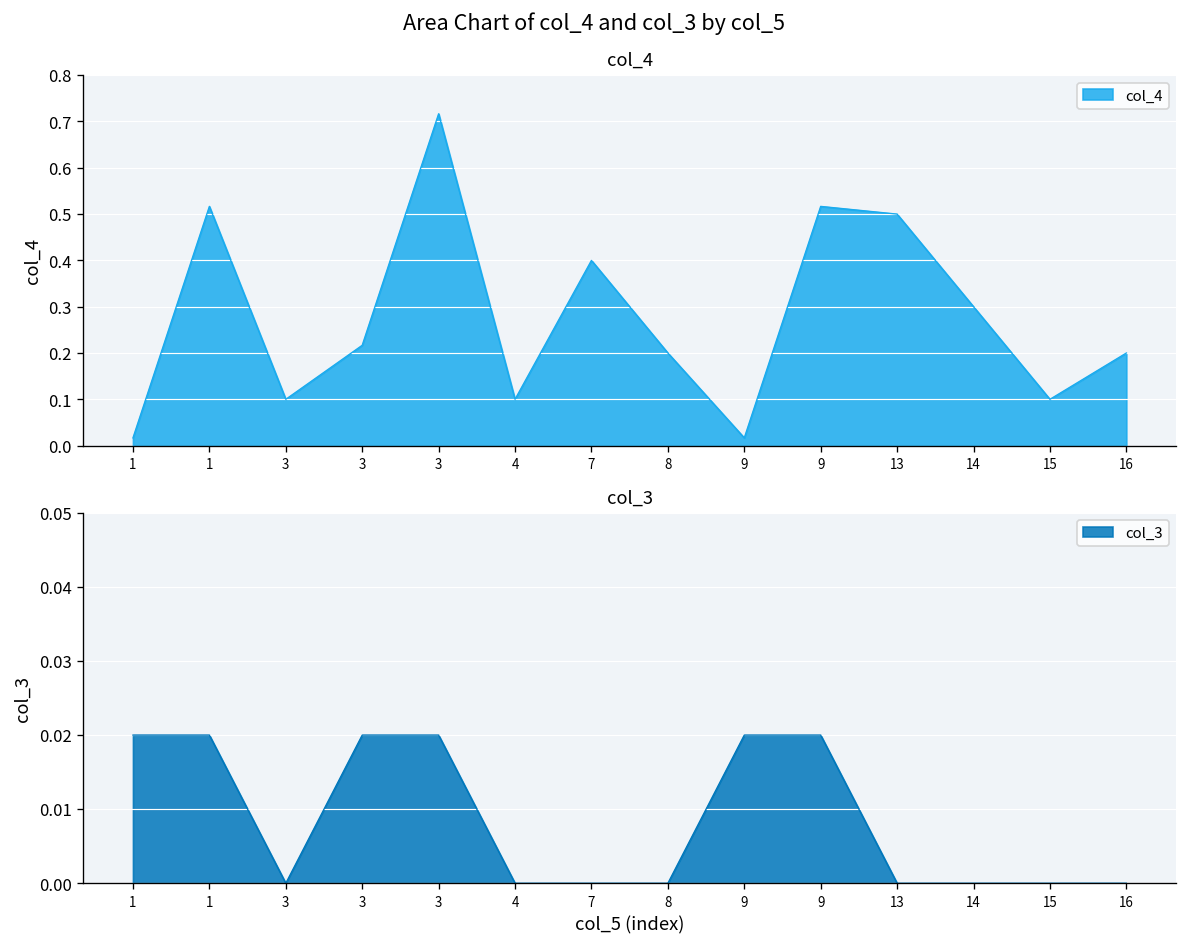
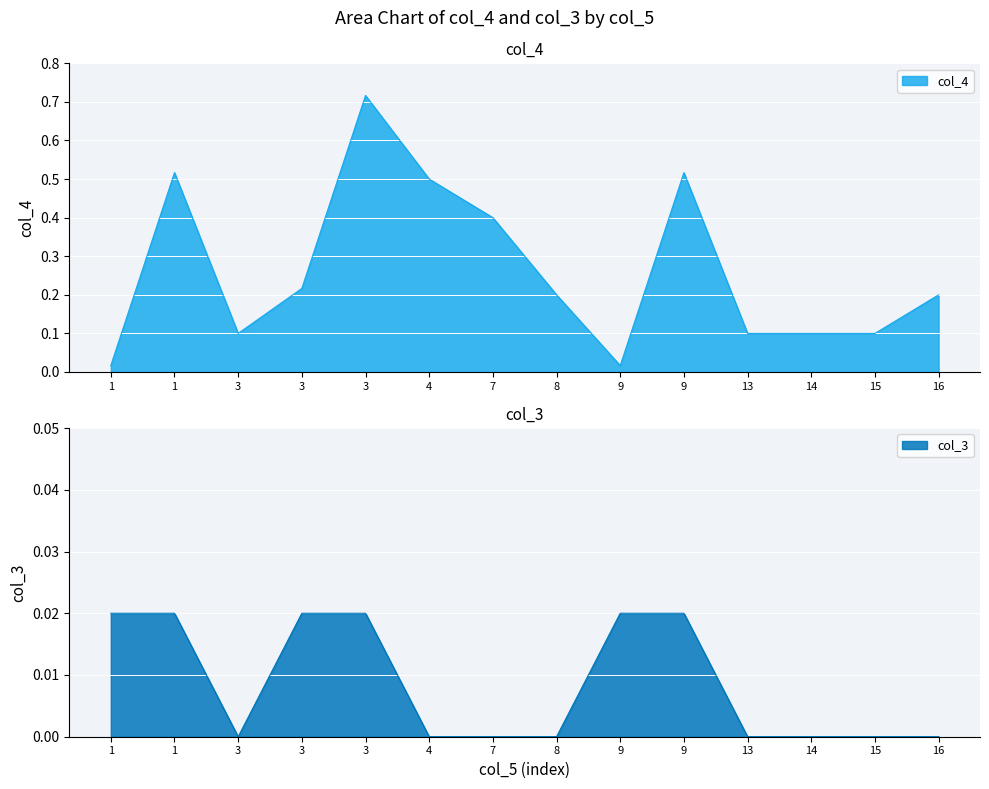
col_4, 4: 0.1 -> 0.5
col_4, 13: 0.5 -> 0.1
col_4, 14: 0.3 -> 0.1
